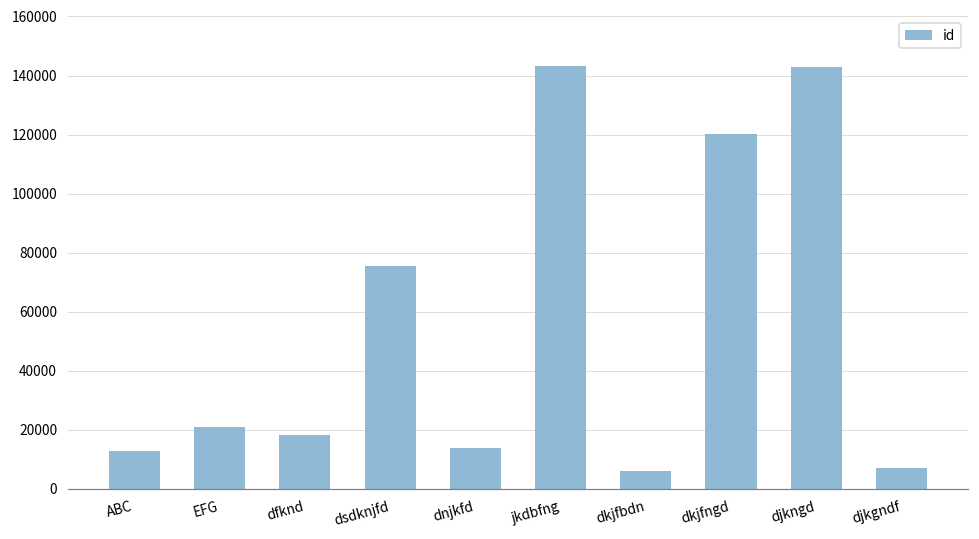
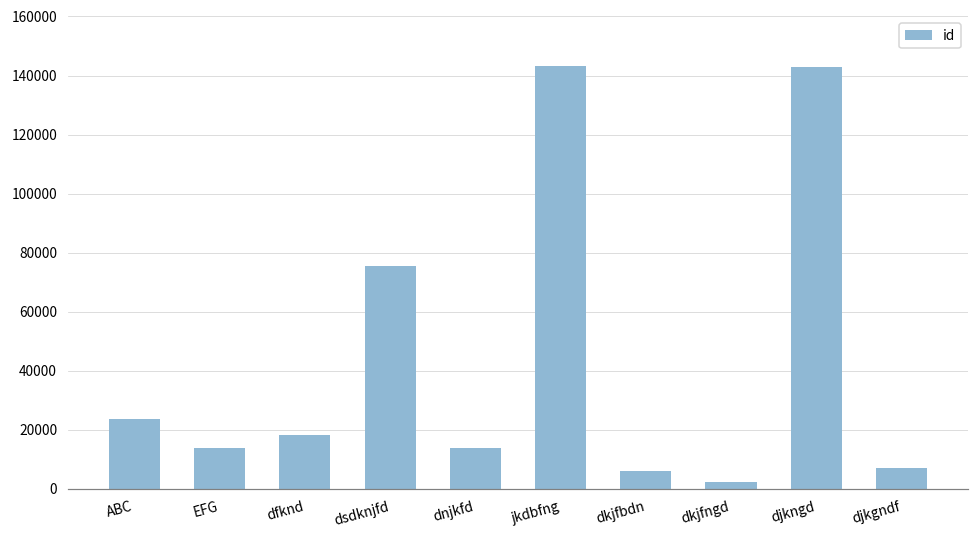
ABC: 13000 -> 24000
EFG: 21000 -> 14000
dkjfngd: 120000 -> 2000
